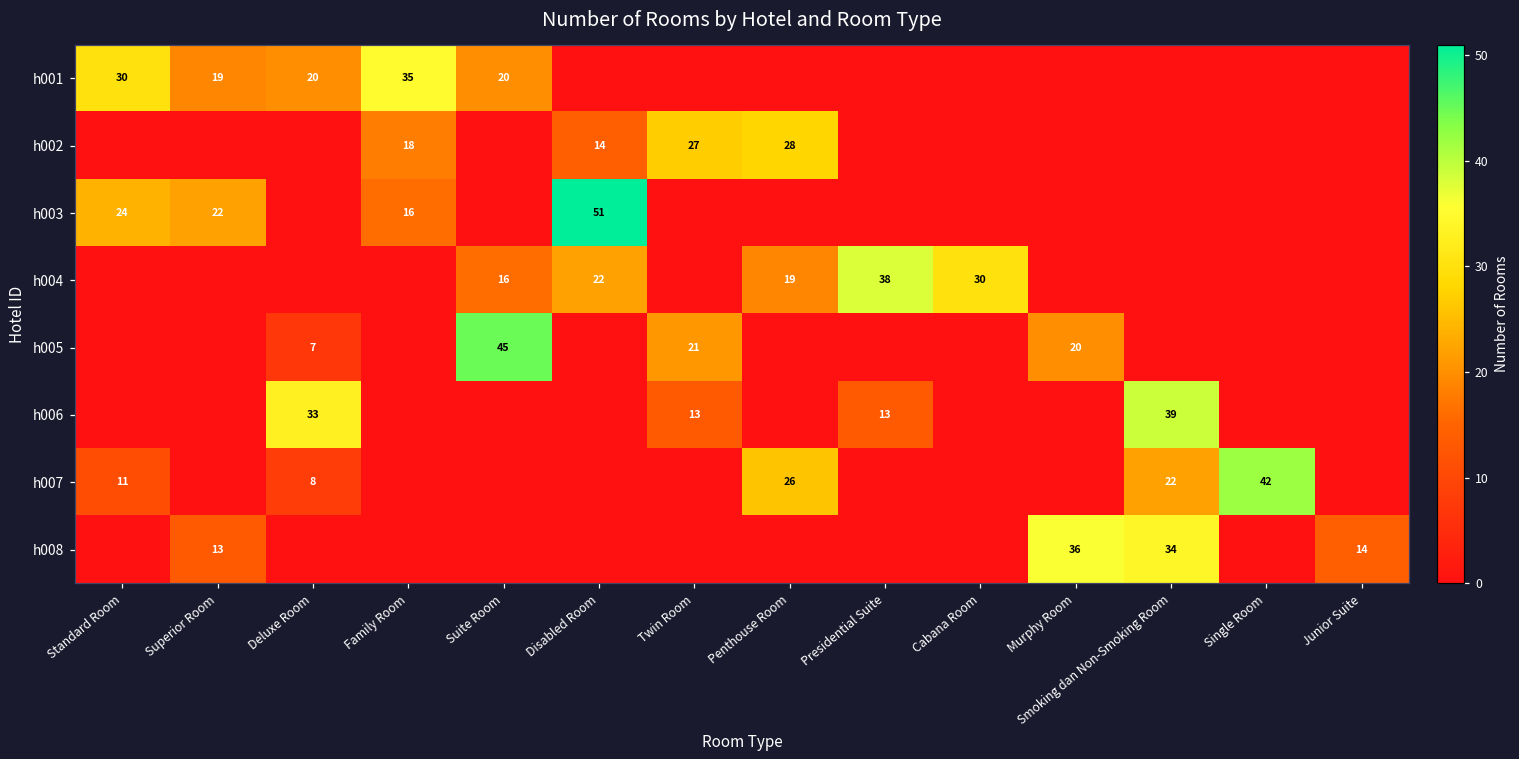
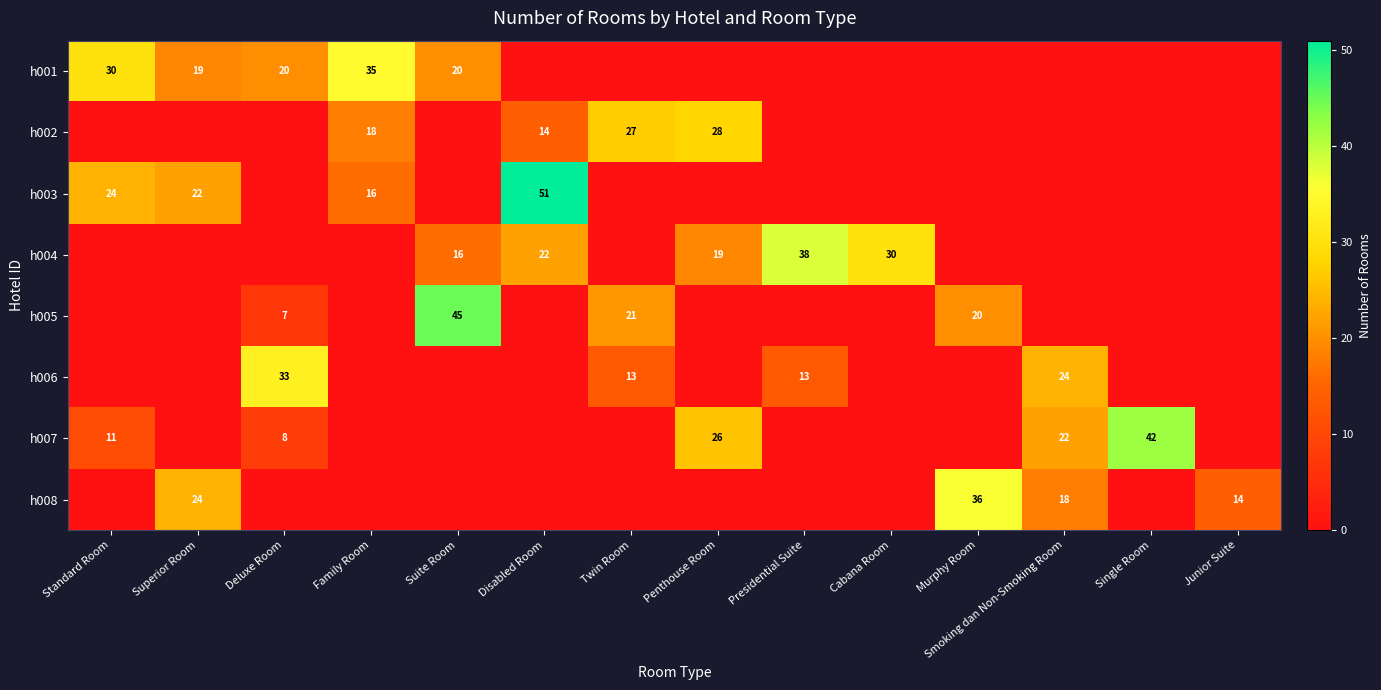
h006, Smoking dan Non-Smoking Room: 39 -> 24
h008, Superior Room: 13 -> 24
h008, Smoking dan Non-Smoking Room: 34 -> 18
